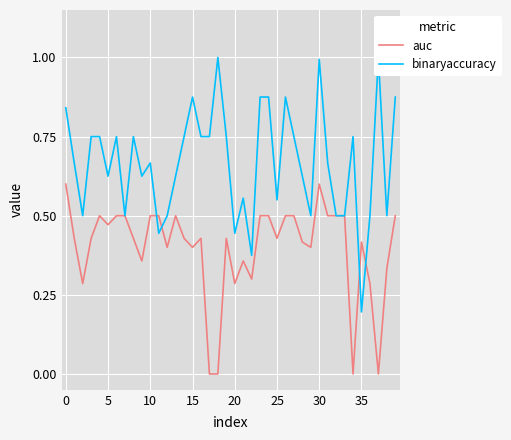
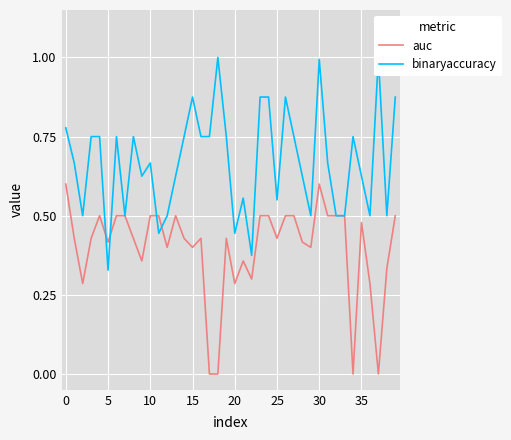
binaryaccuracy, 0: 0.84 -> 0.78
auc, 5: 0.47 -> 0.42
binaryaccuracy, 5: 0.63 -> 0.33
auc, 35: 0.42 -> 0.48
binaryaccuracy, 35: 0.20 -> 0.63
